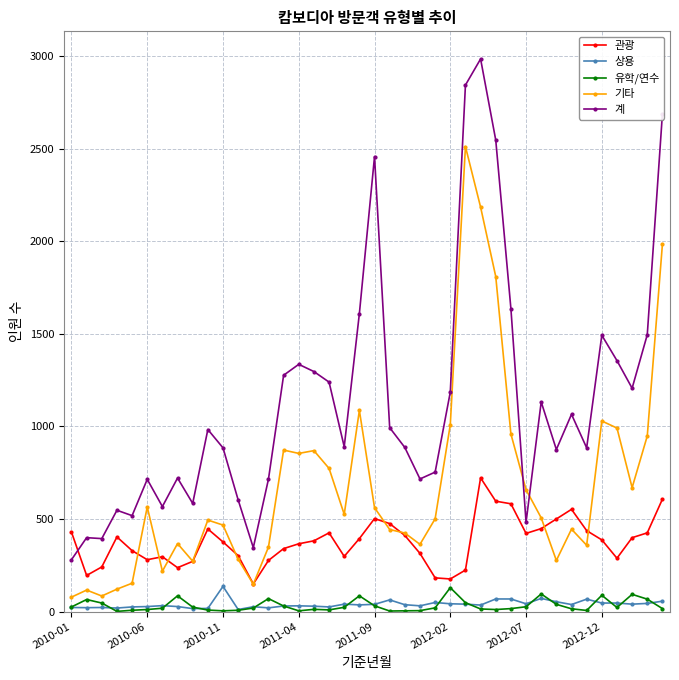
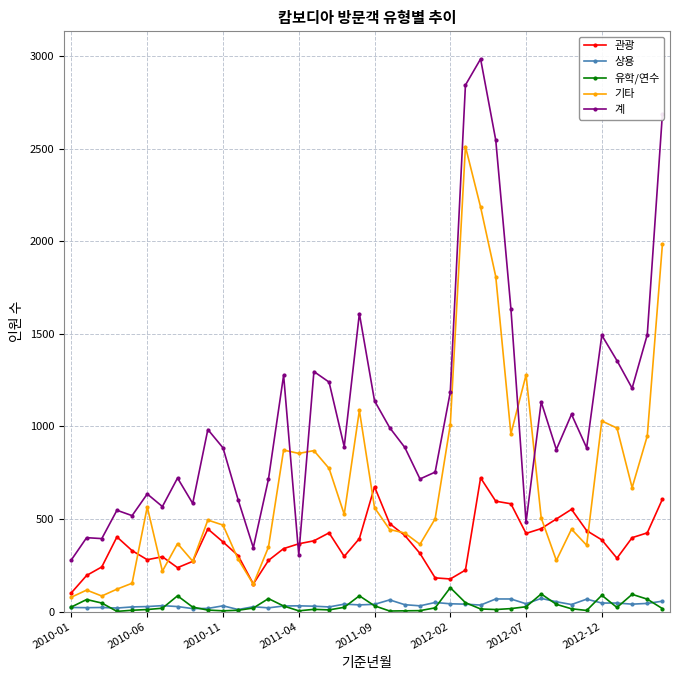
관광, 2010-01: 430 -> 100
계, 2010-06: 710 -> 640
상용, 2010-11: 140 -> 30
계, 2011-04: 1340 -> 310
관광, 2011-09: 500 -> 670
계, 2011-09: 2460 -> 1140
기타, 2012-07: 660 -> 1280
